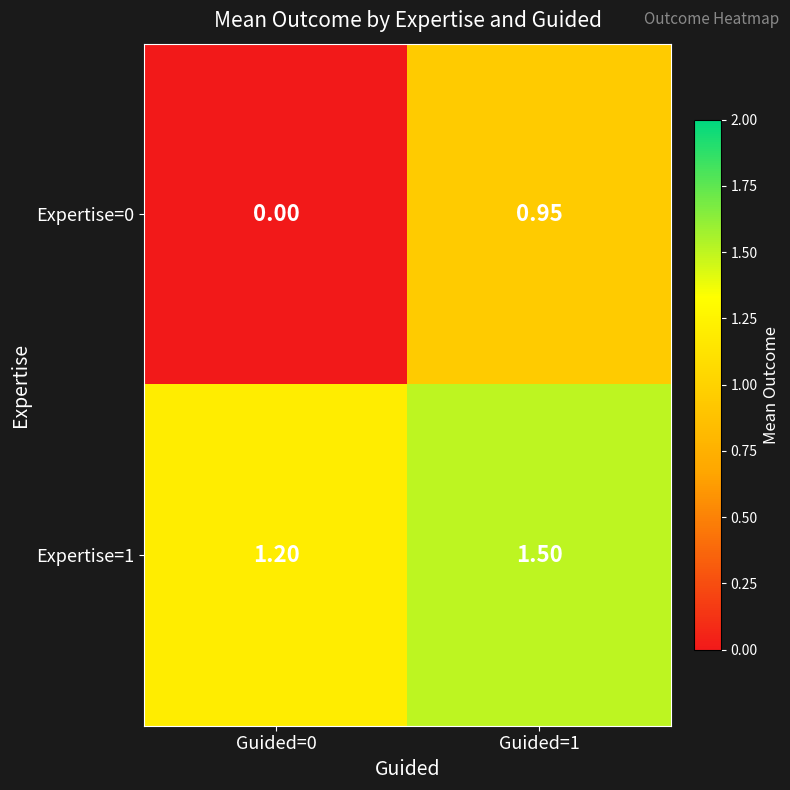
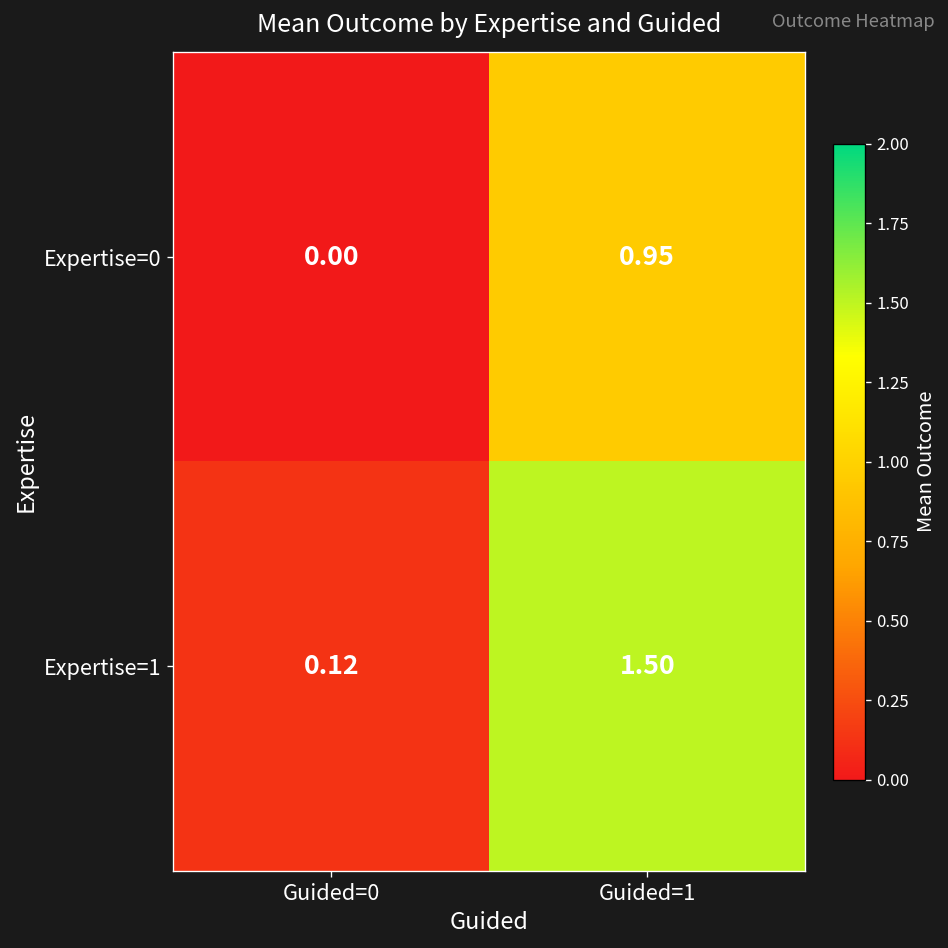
Expertise=1, Guided=0: 1.20 -> 0.12
